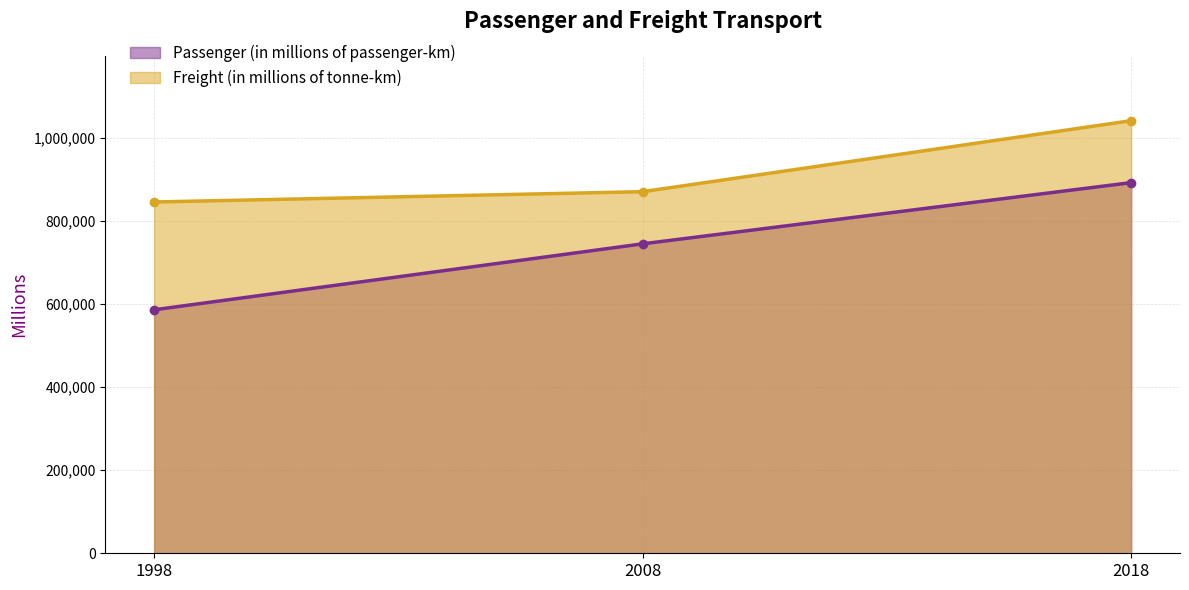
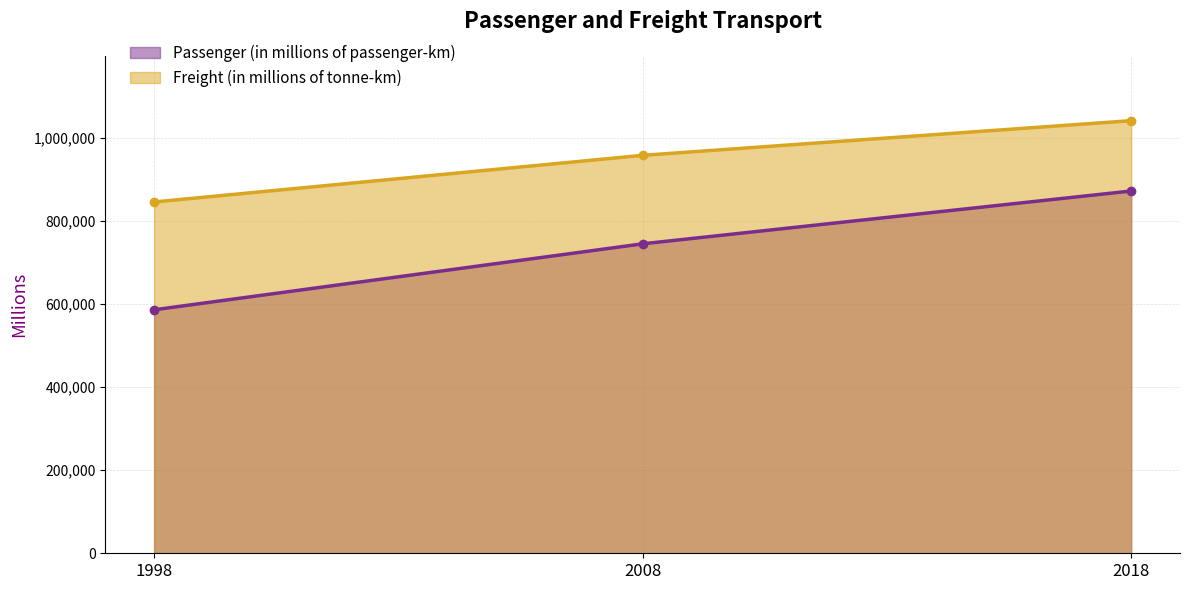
Freight (in millions of tonne-km), 2008: 870,000 -> 960,000
Passenger (in millions of passenger-km), 2018: 890,000 -> 870,000
